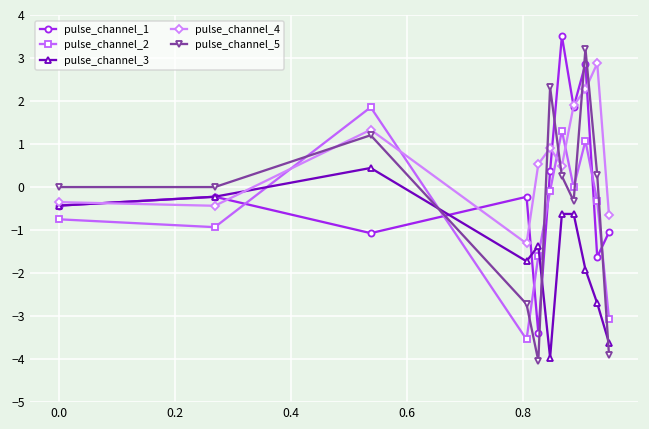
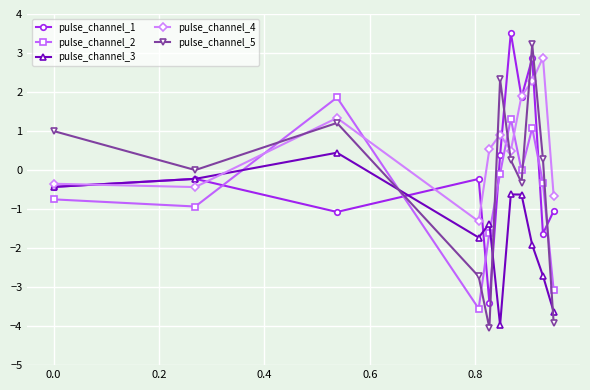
pulse_channel_5, 0.0: 0 -> 1
